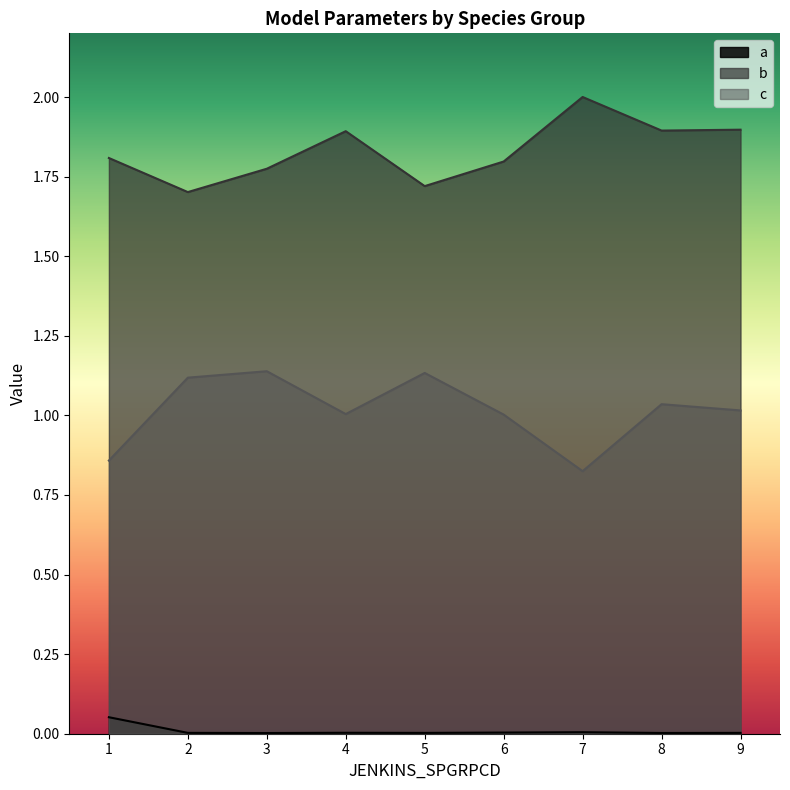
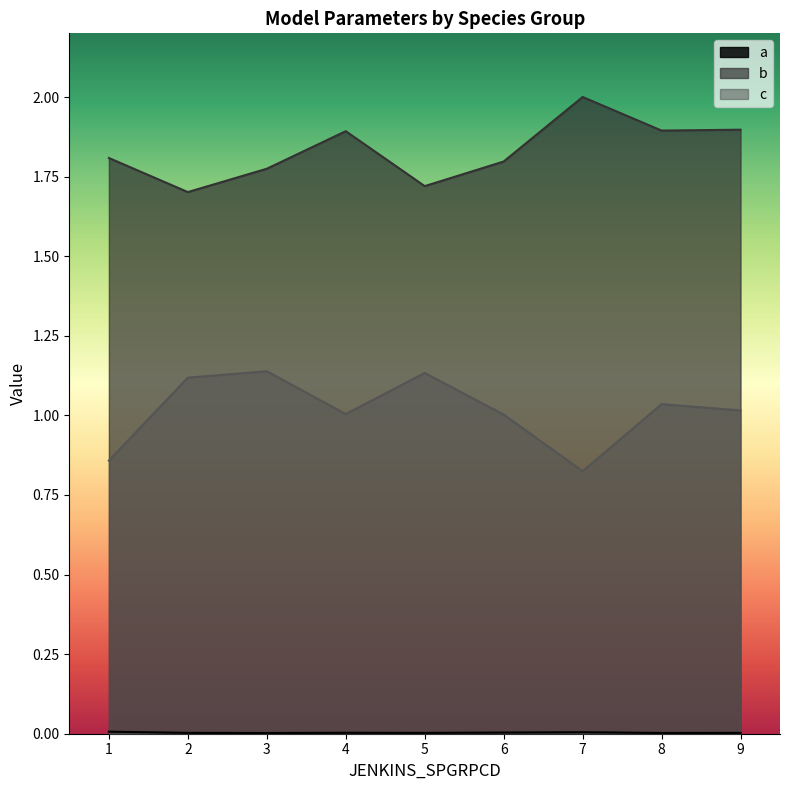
a, 1: 0.05 -> 0.01
